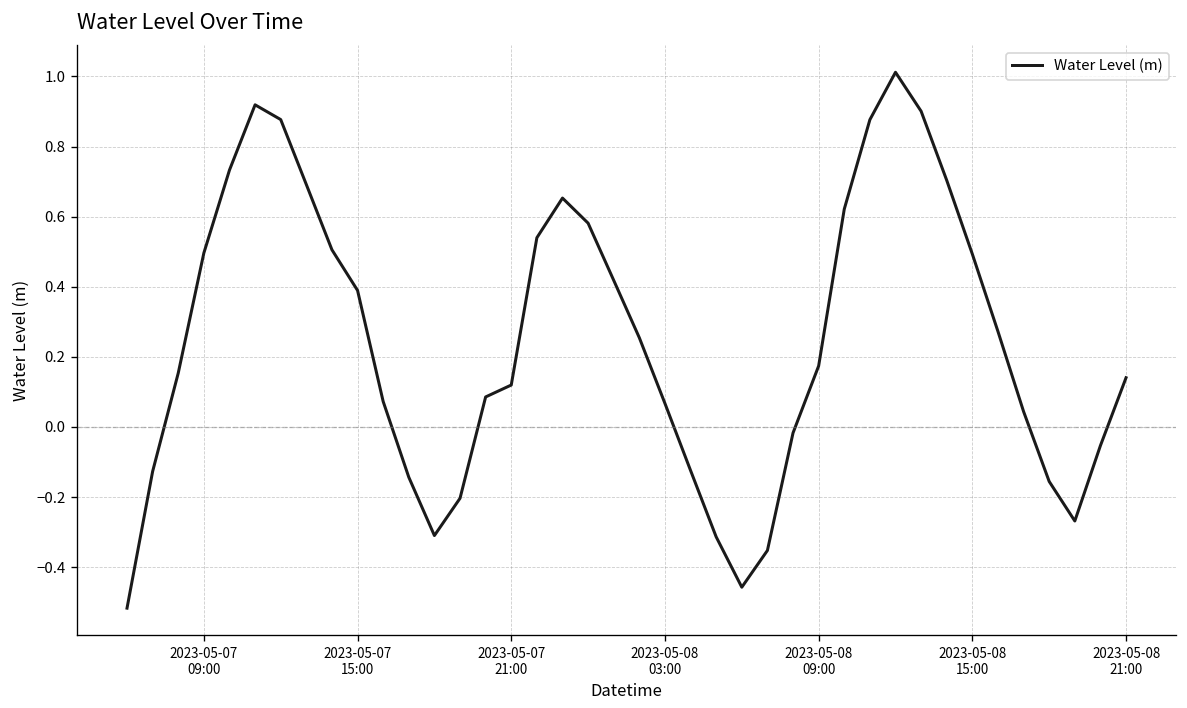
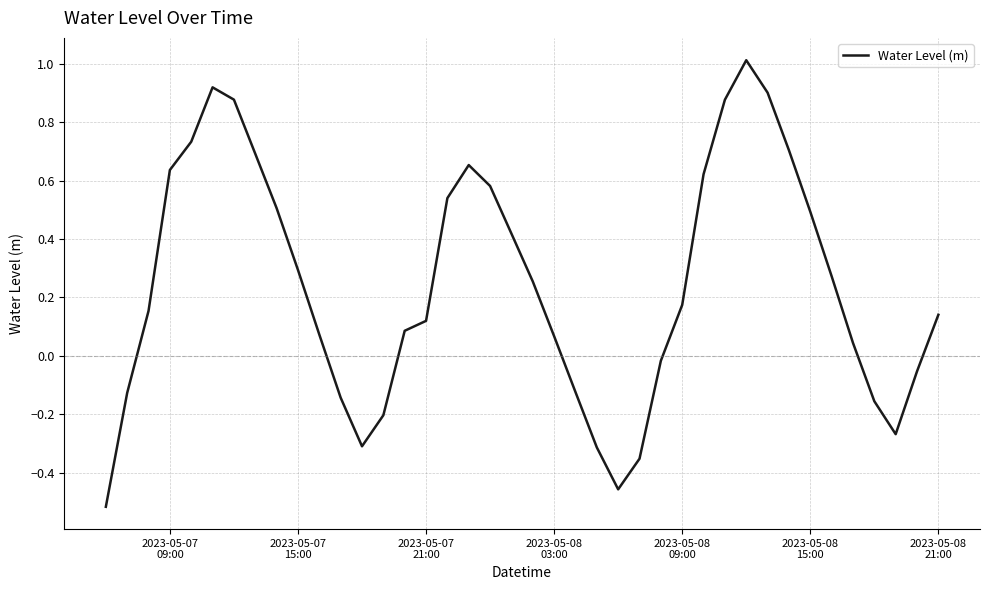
2023-05-07 09:00: 0.50 -> 0.64
2023-05-07 15:00: 0.39 -> 0.29
